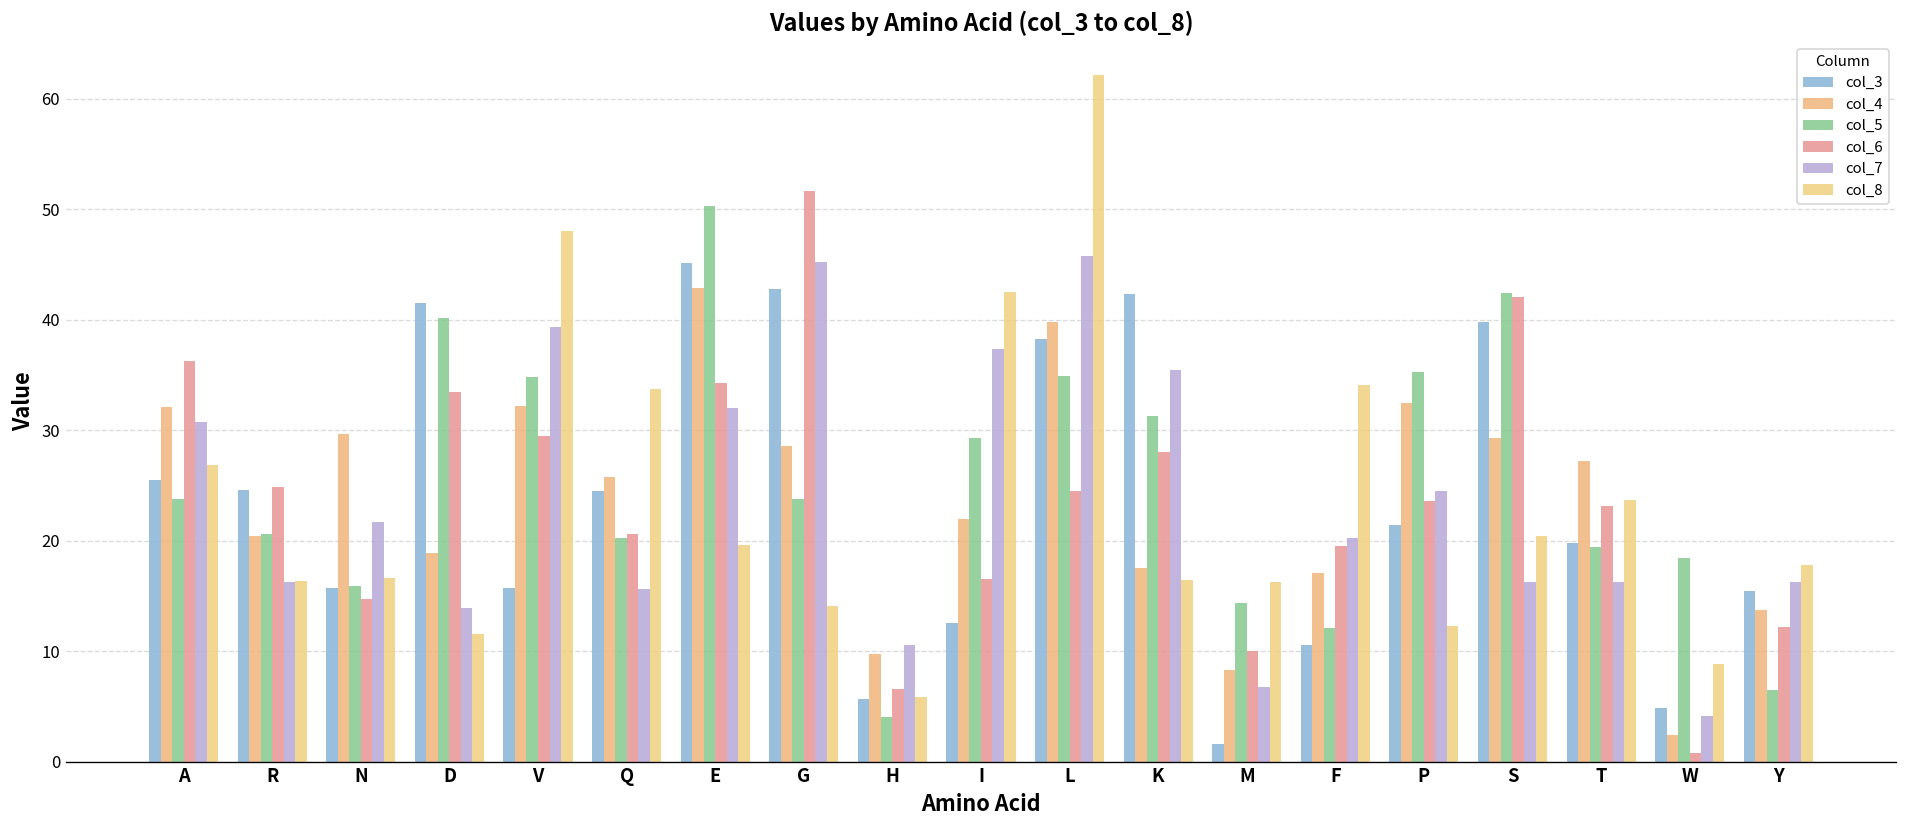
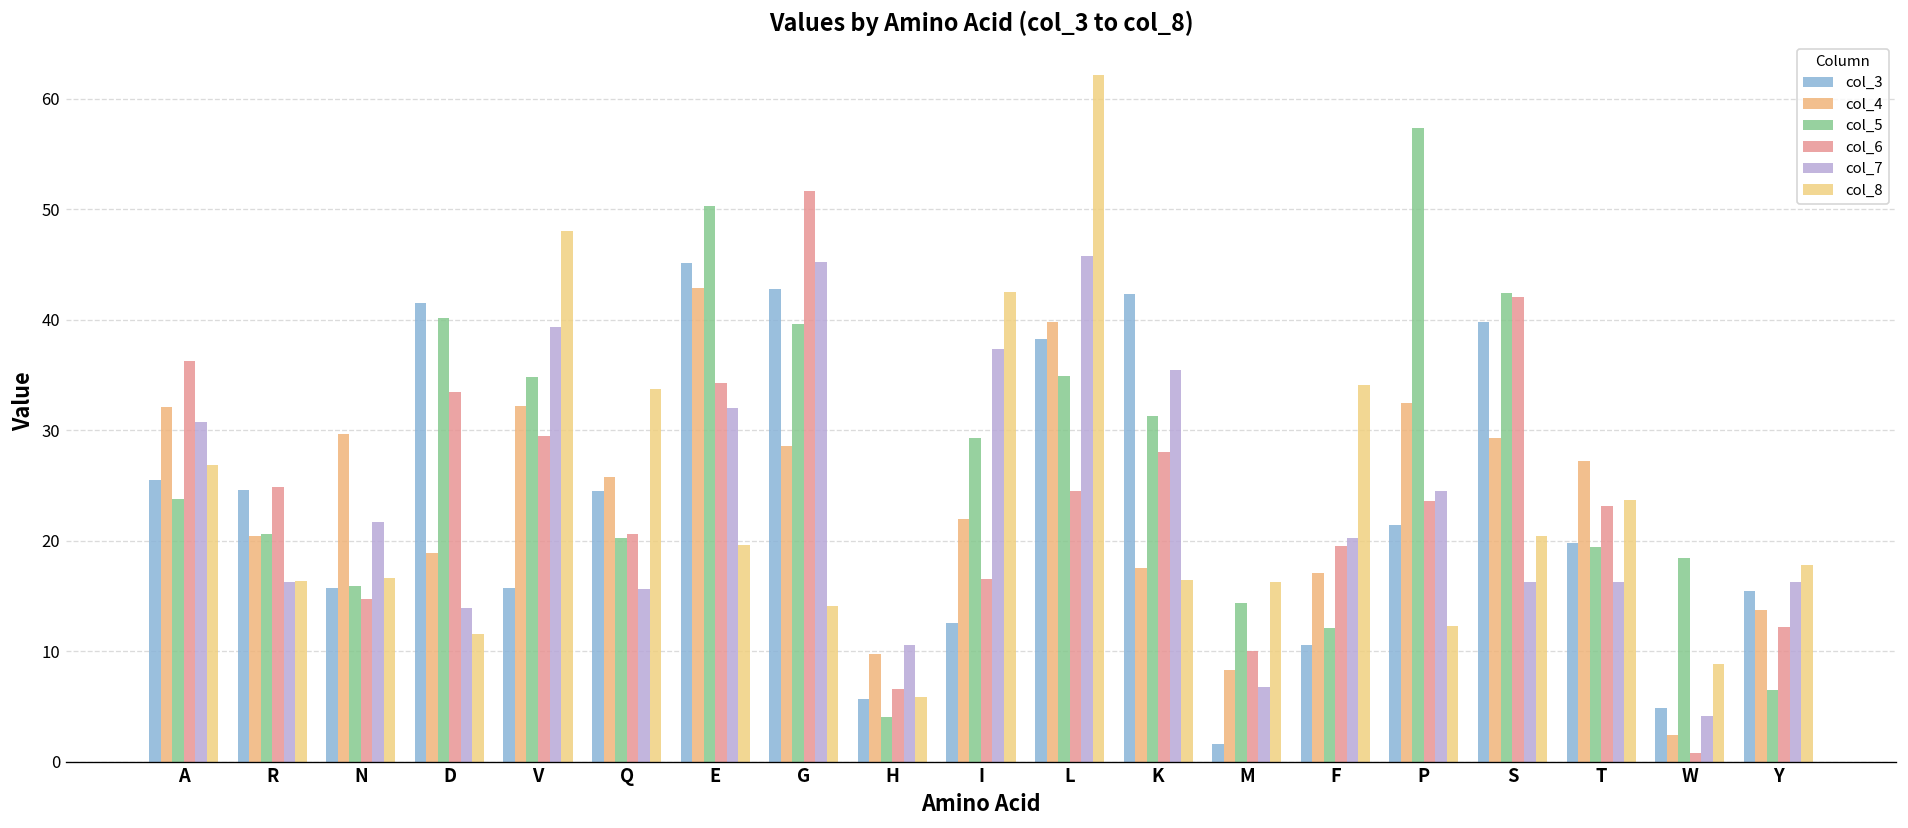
col_5, G: 24 -> 40
col_5, P: 35 -> 57
